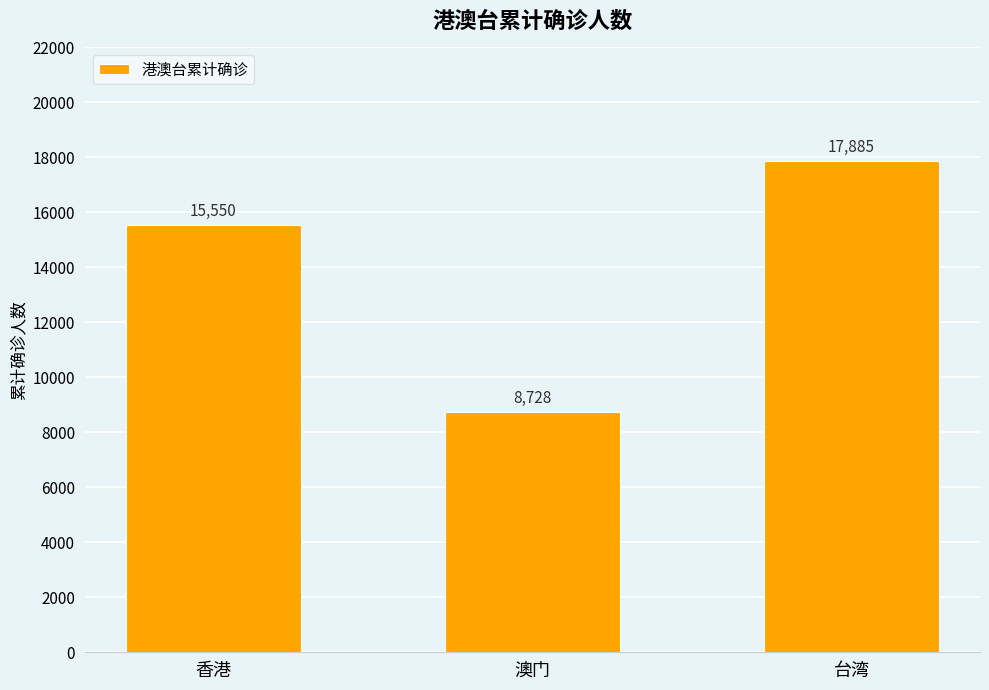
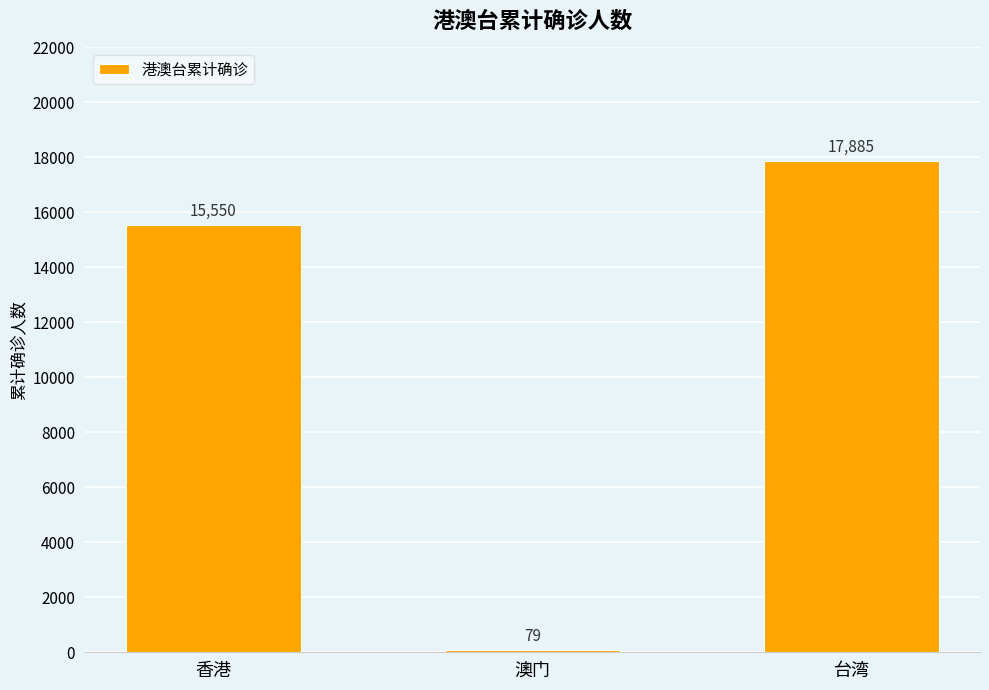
澳门: 8,728 -> 79
